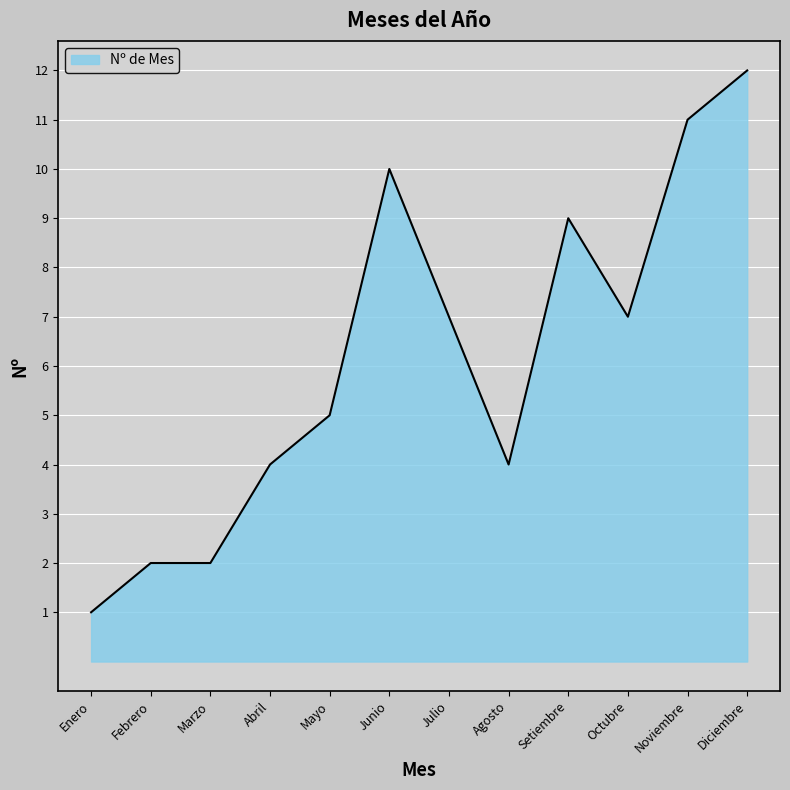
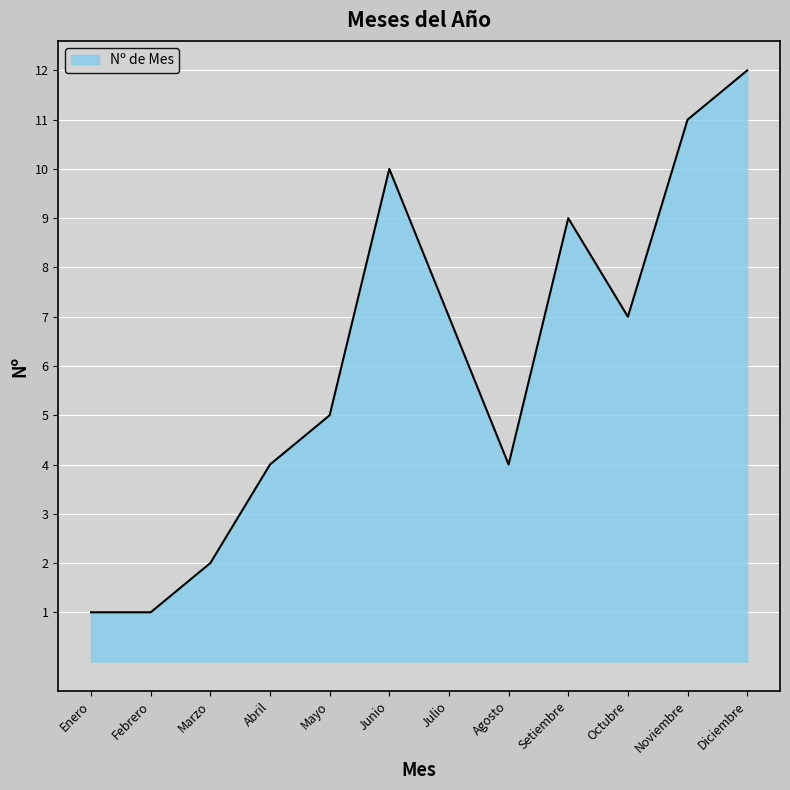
Febrero: 2 -> 1
